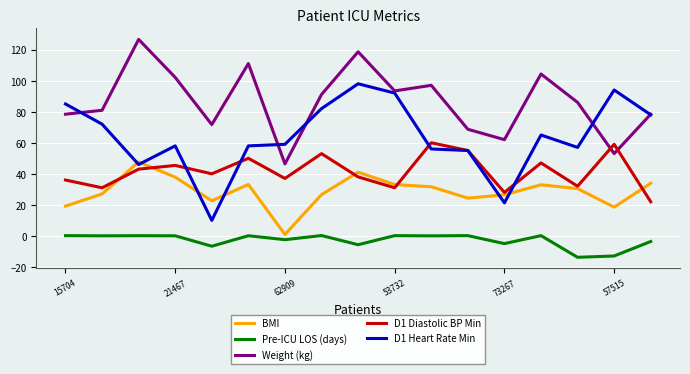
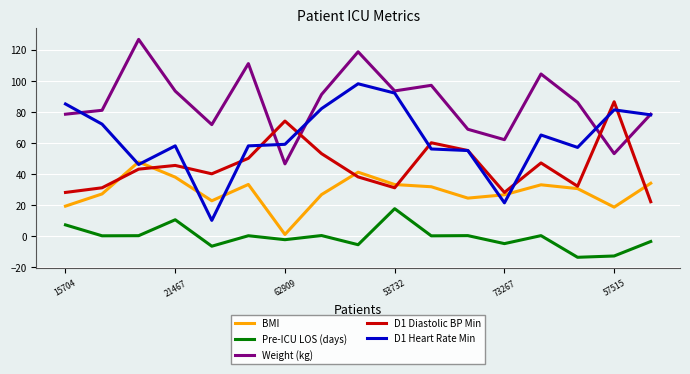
Pre-ICU LOS (days), 15704: 0 -> 7
D1 Diastolic BP Min, 15704: 36 -> 28
Pre-ICU LOS (days), 21467: 0 -> 10
Weight (kg), 21467: 102 -> 93
D1 Diastolic BP Min, 62909: 37 -> 74
Pre-ICU LOS (days), 53732: 0 -> 18
D1 Diastolic BP Min, 57515: 59 -> 86
D1 Heart Rate Min, 57515: 94 -> 81
